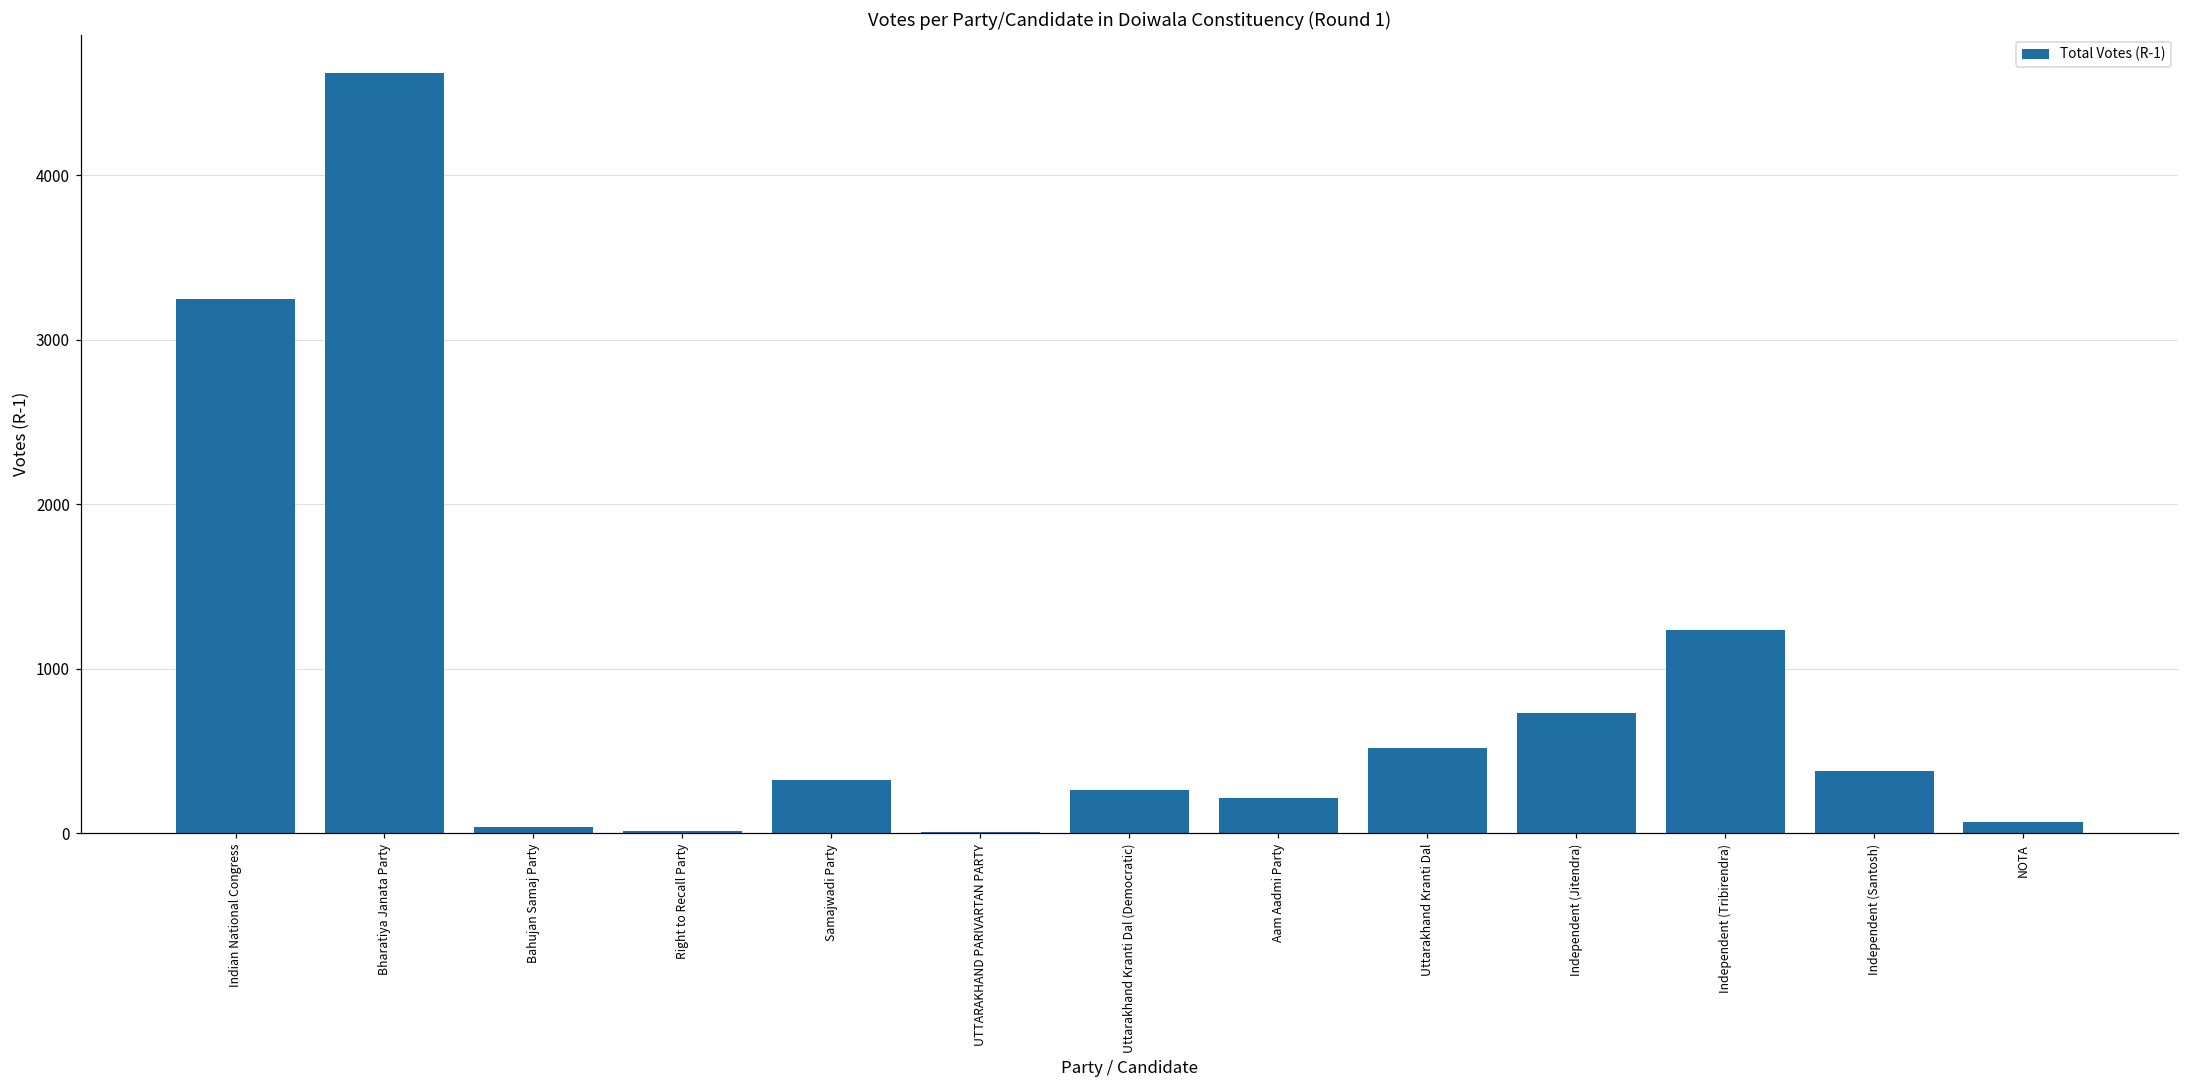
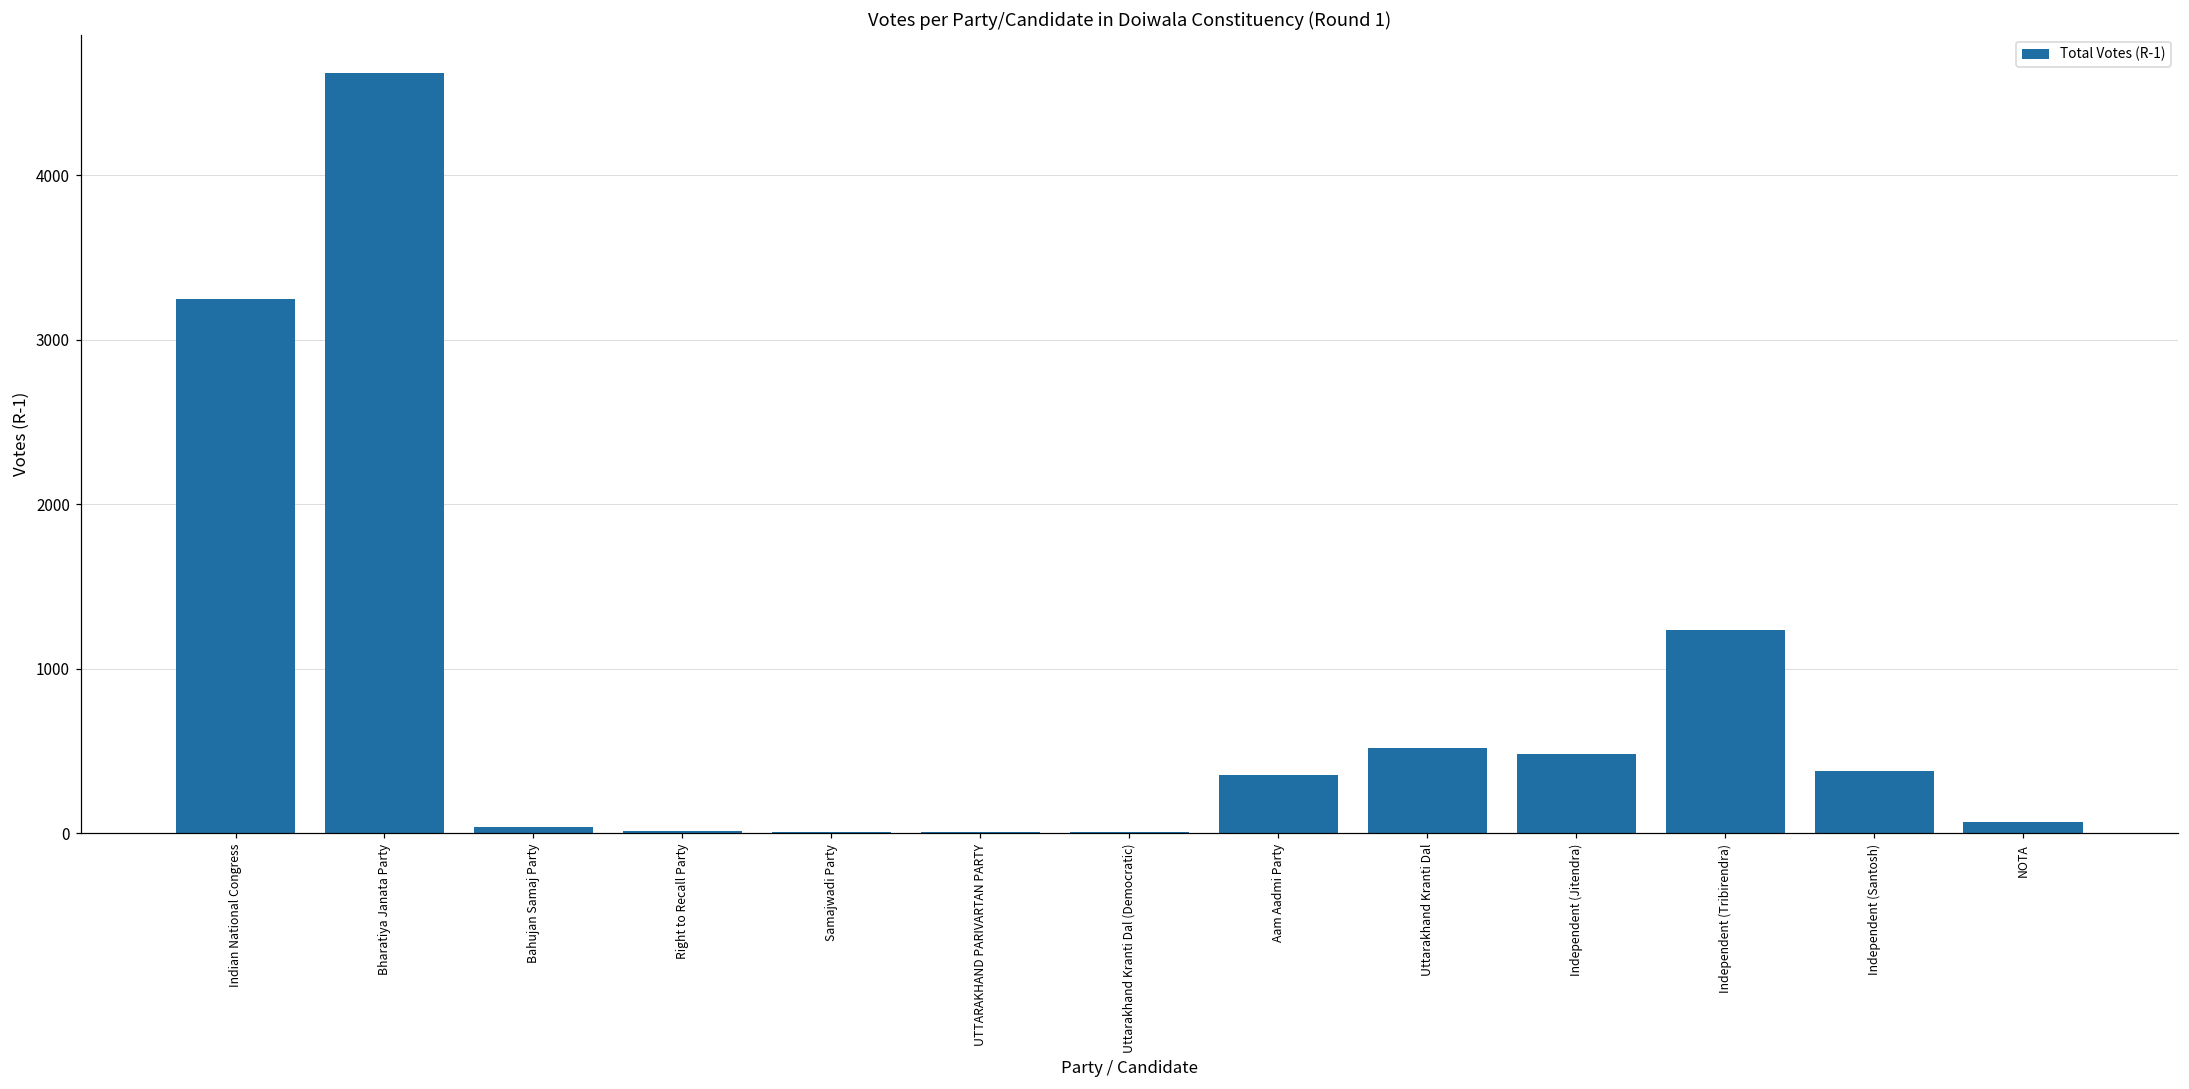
Samajwadi Party: 330 -> 10
Uttarakhand Kranti Dal (Democratic): 260 -> 10
Aam Aadmi Party: 220 -> 360
Independent (Jitendra): 730 -> 480
